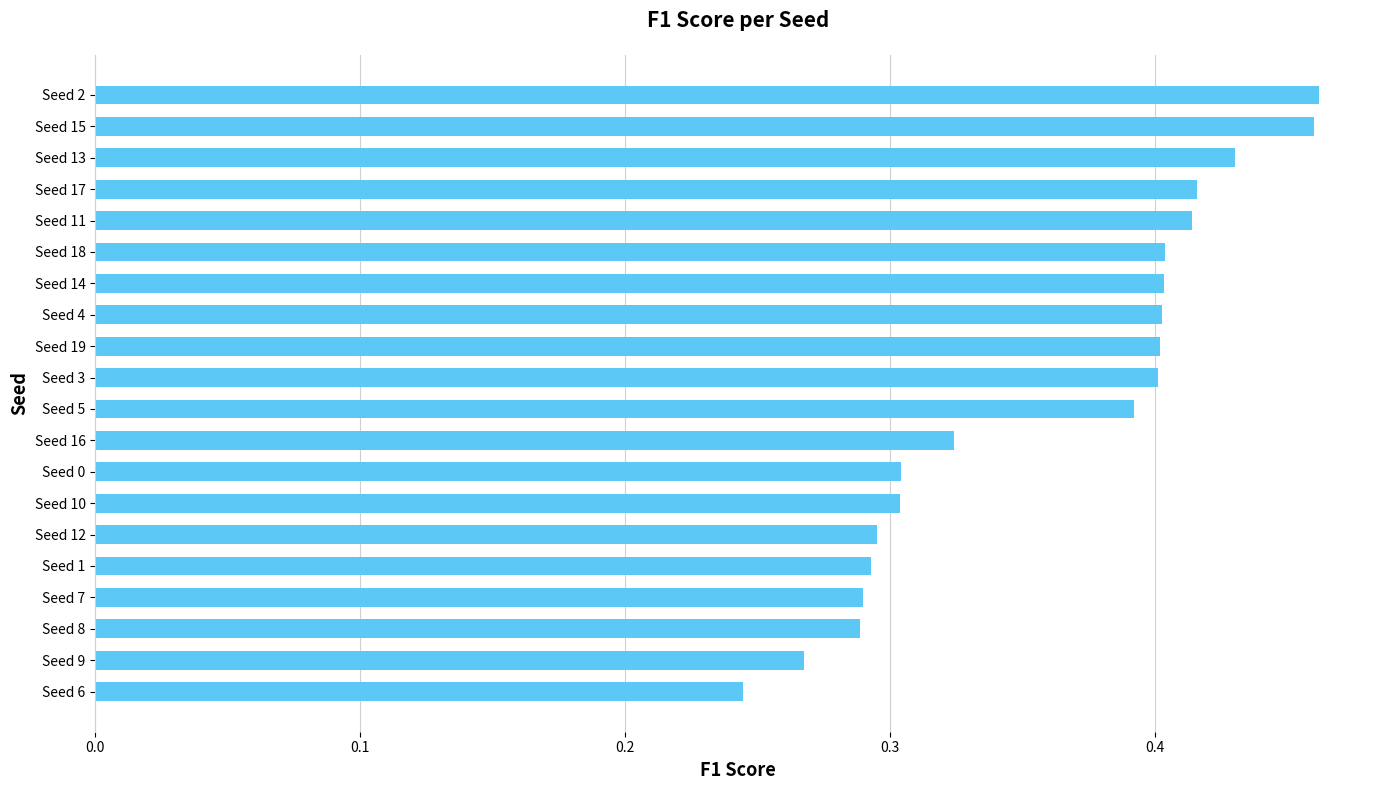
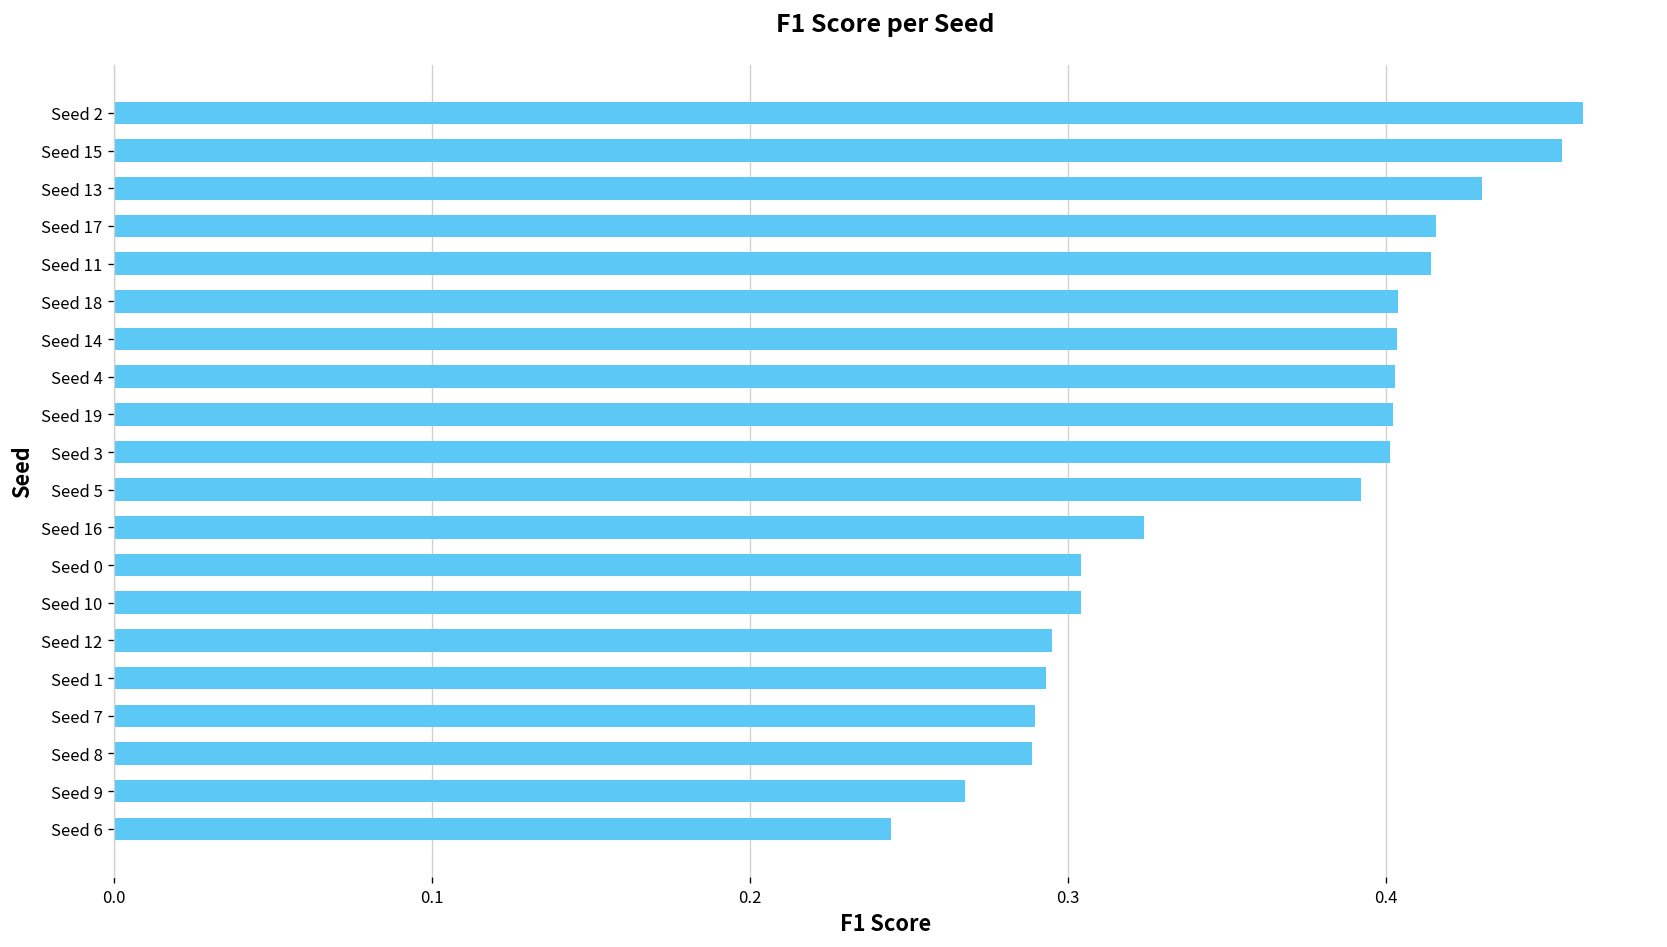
Seed 15: 0.460 -> 0.455
